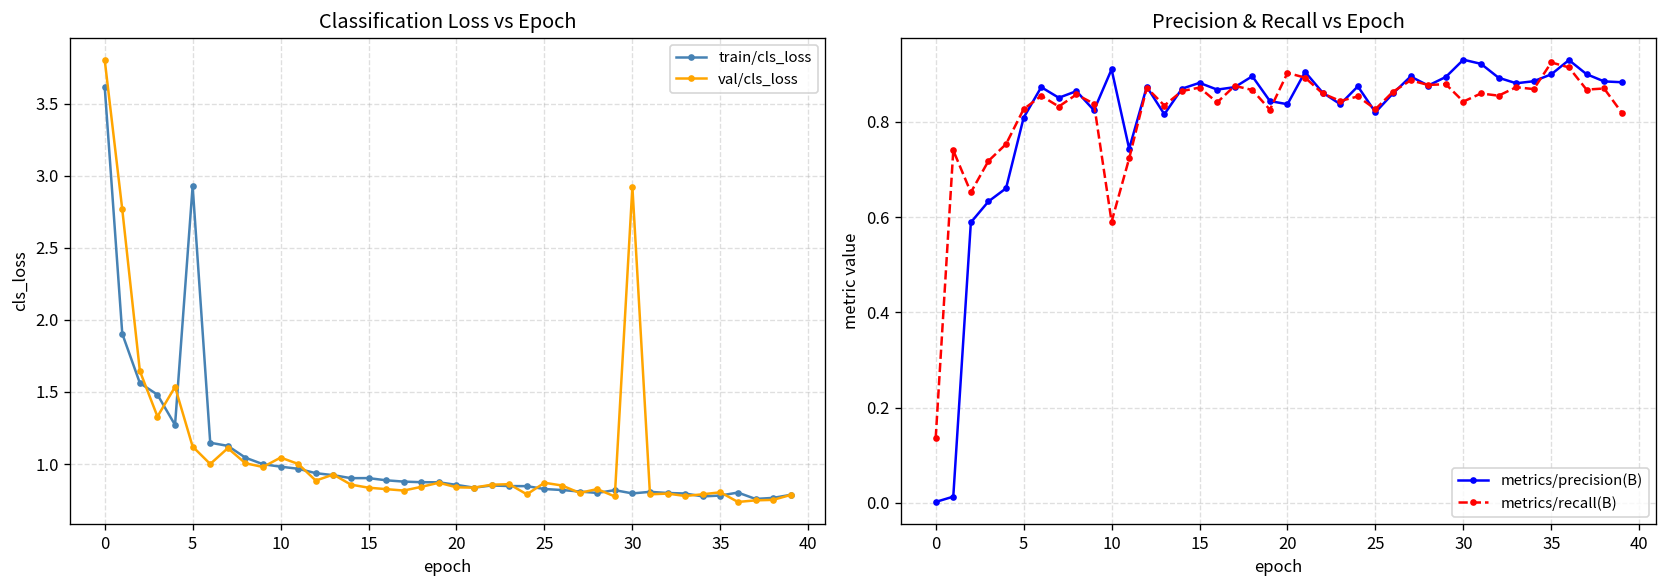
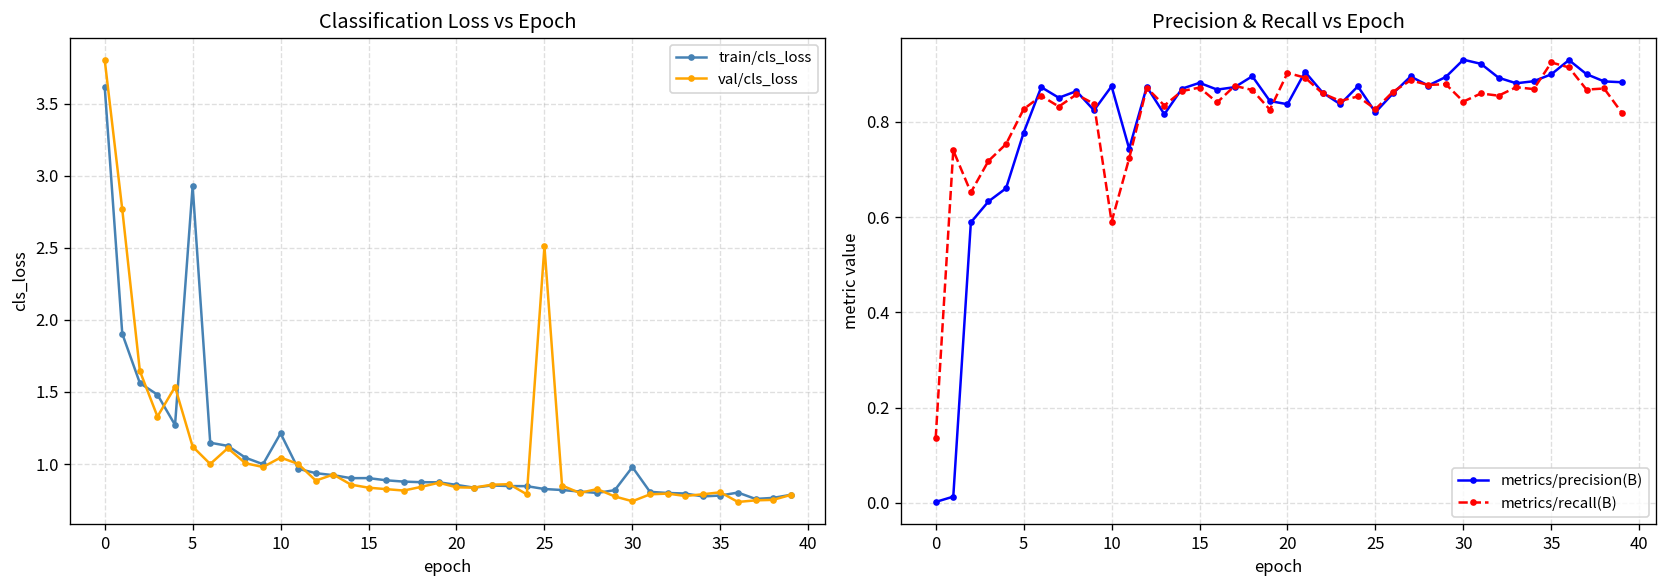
Classification Loss vs Epoch, train/cls_loss, 10: 0.98 -> 1.21
Classification Loss vs Epoch, val/cls_loss, 25: 0.87 -> 2.51
Classification Loss vs Epoch, train/cls_loss, 30: 0.80 -> 0.98
Classification Loss vs Epoch, val/cls_loss, 30: 2.92 -> 0.74
Precision & Recall vs Epoch, metrics/precision(B), 5: 0.81 -> 0.78
Precision & Recall vs Epoch, metrics/precision(B), 10: 0.91 -> 0.87
